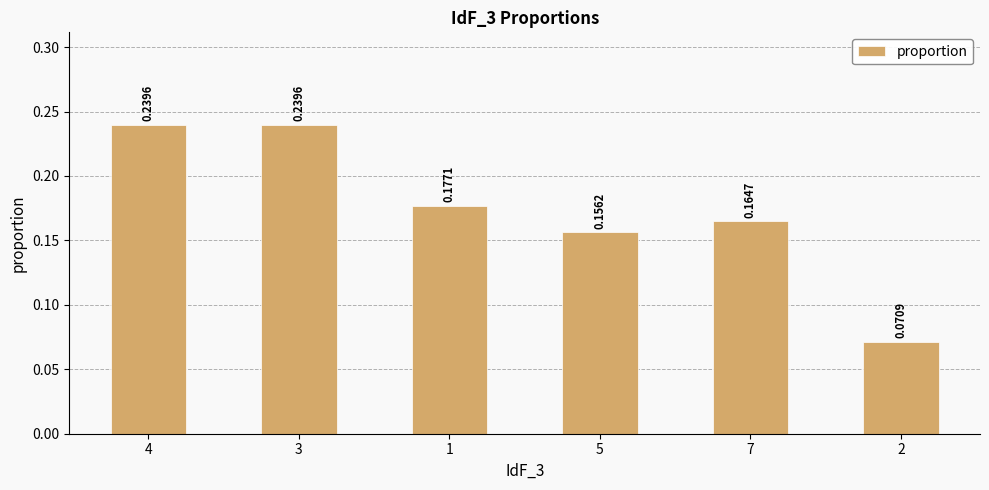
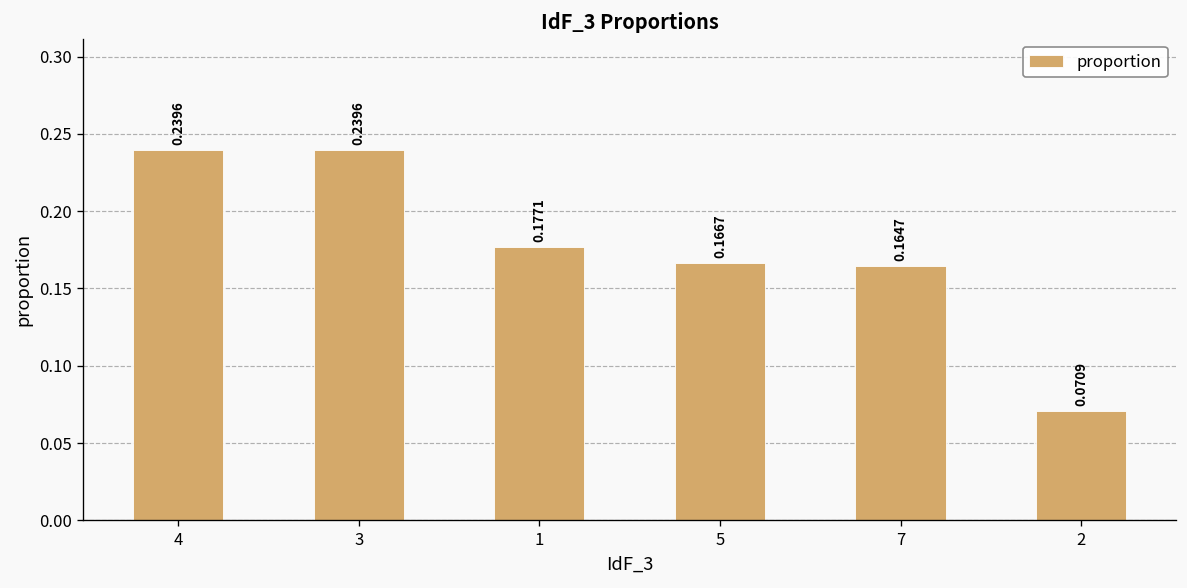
5: 0.1562 -> 0.1667
